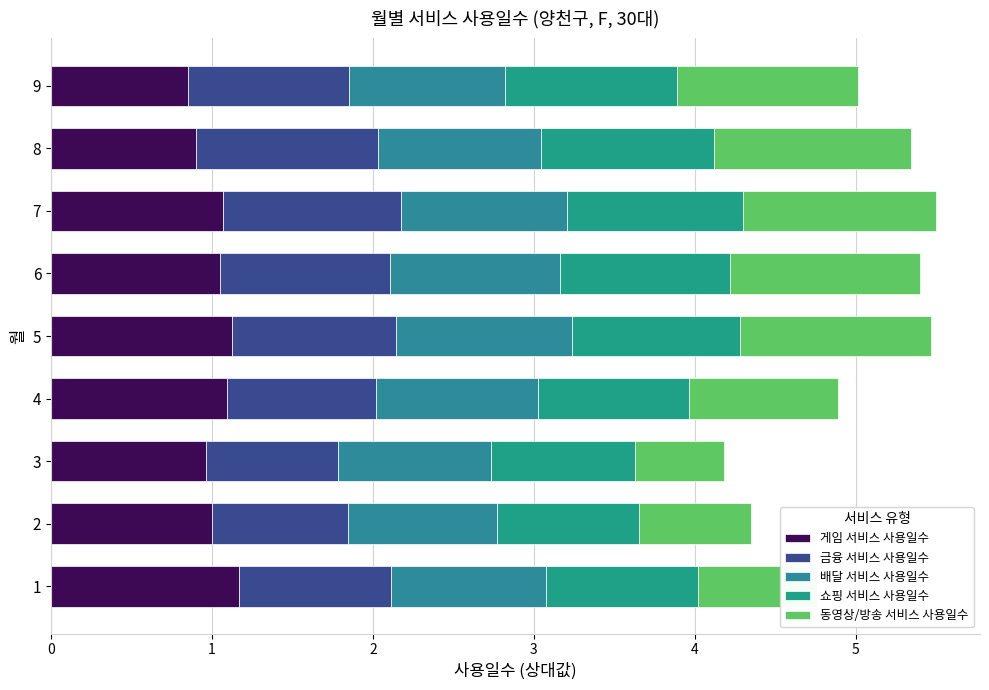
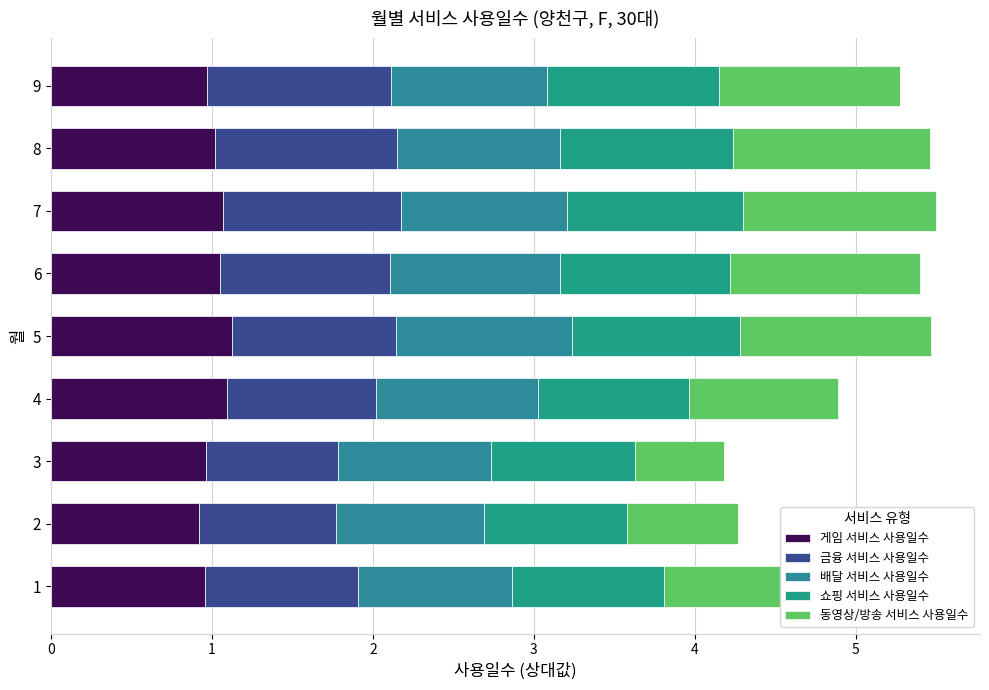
게임 서비스 사용일수, 9: 0.85 -> 0.97
금융 서비스 사용일수, 9: 1.00 -> 1.14
게임 서비스 사용일수, 8: 0.90 -> 1.02
게임 서비스 사용일수, 2: 1.00 -> 0.92
게임 서비스 사용일수, 1: 1.17 -> 0.96
